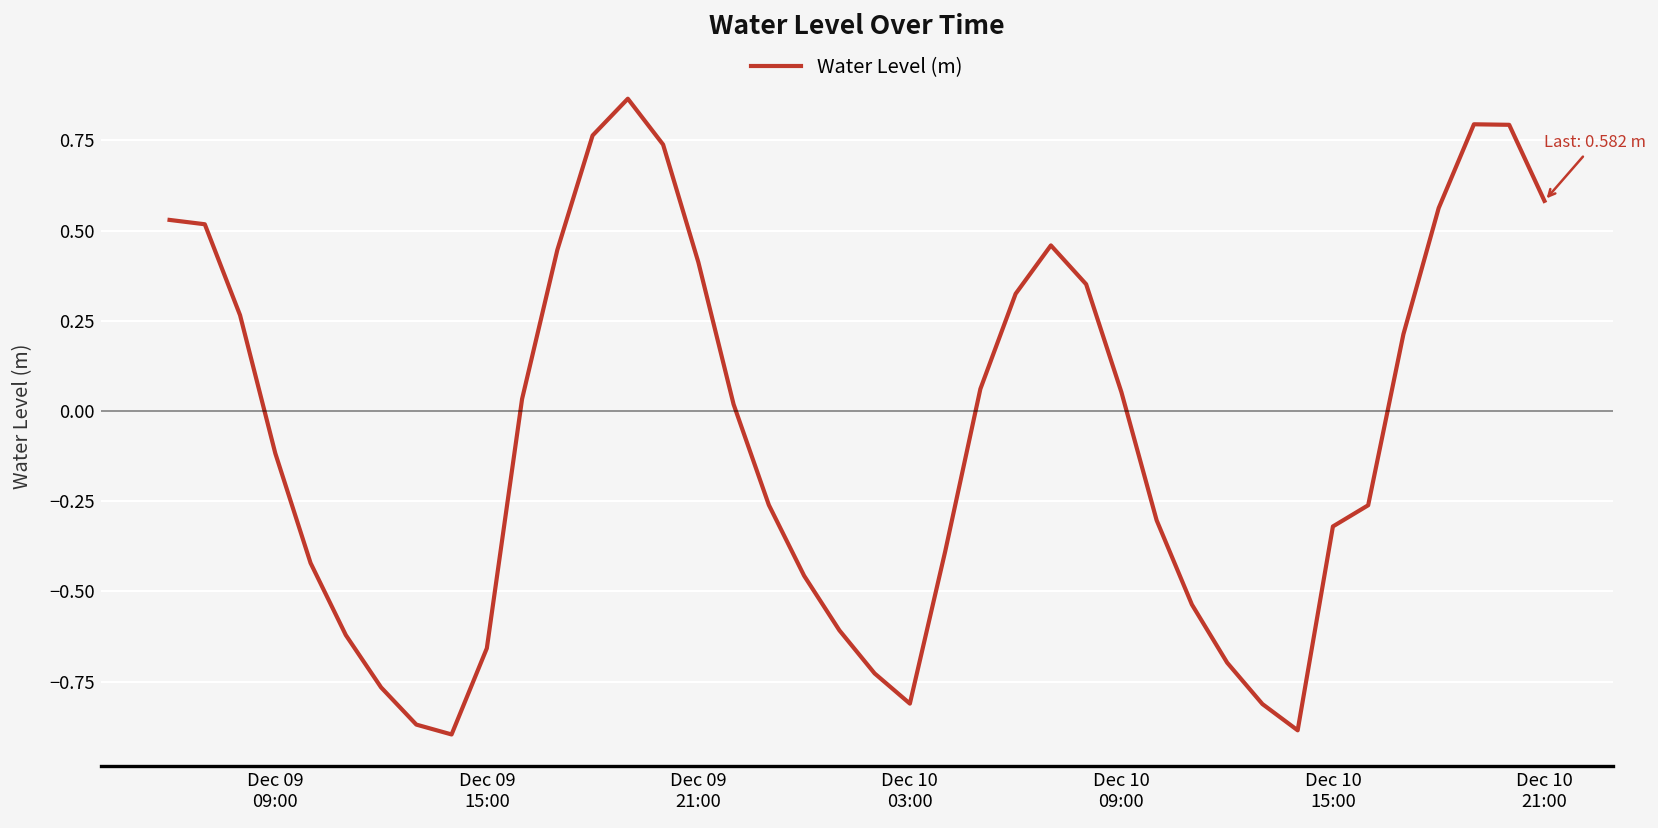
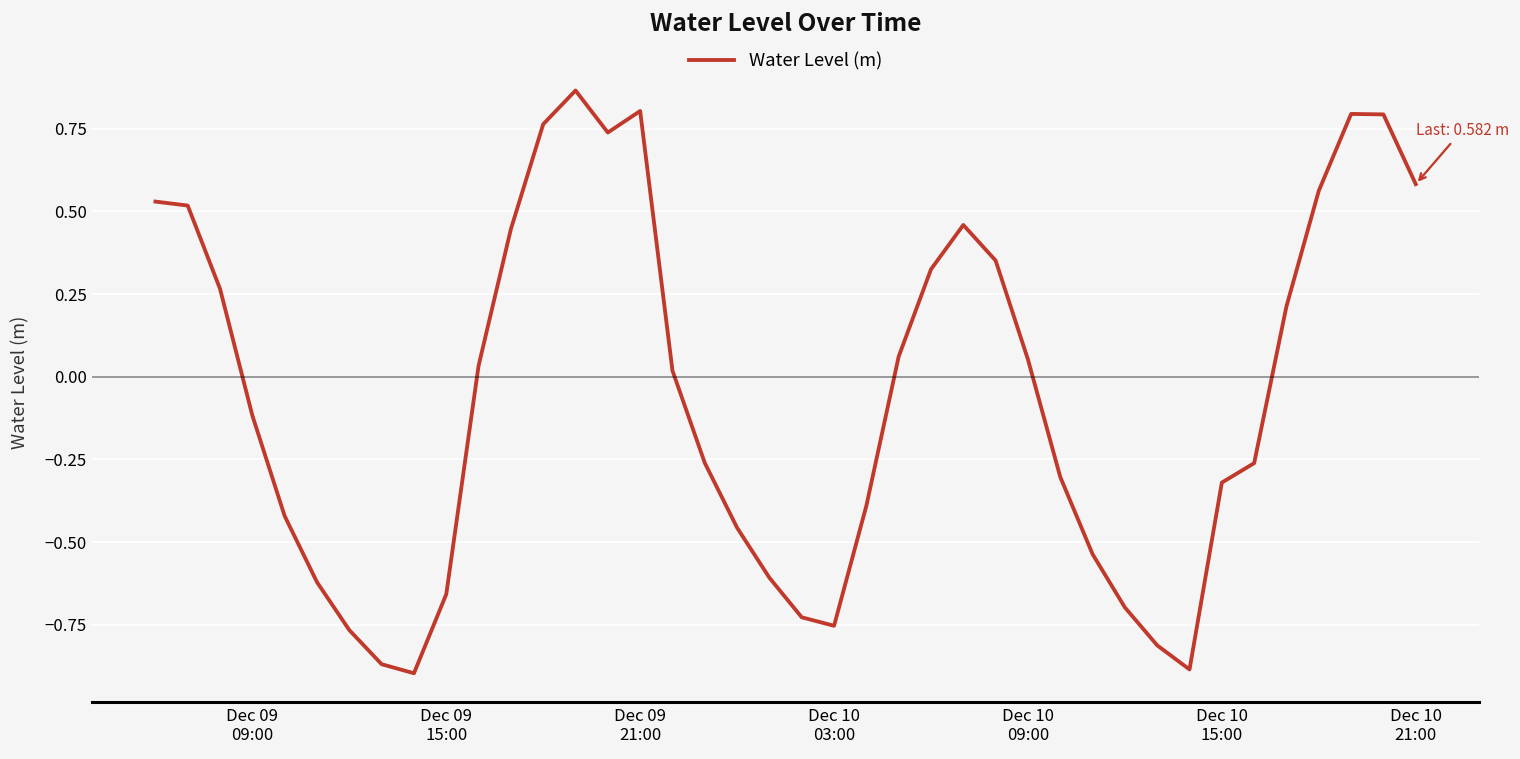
Dec 09 21:00: 0.41 -> 0.80
Dec 10 03:00: -0.81 -> -0.75
